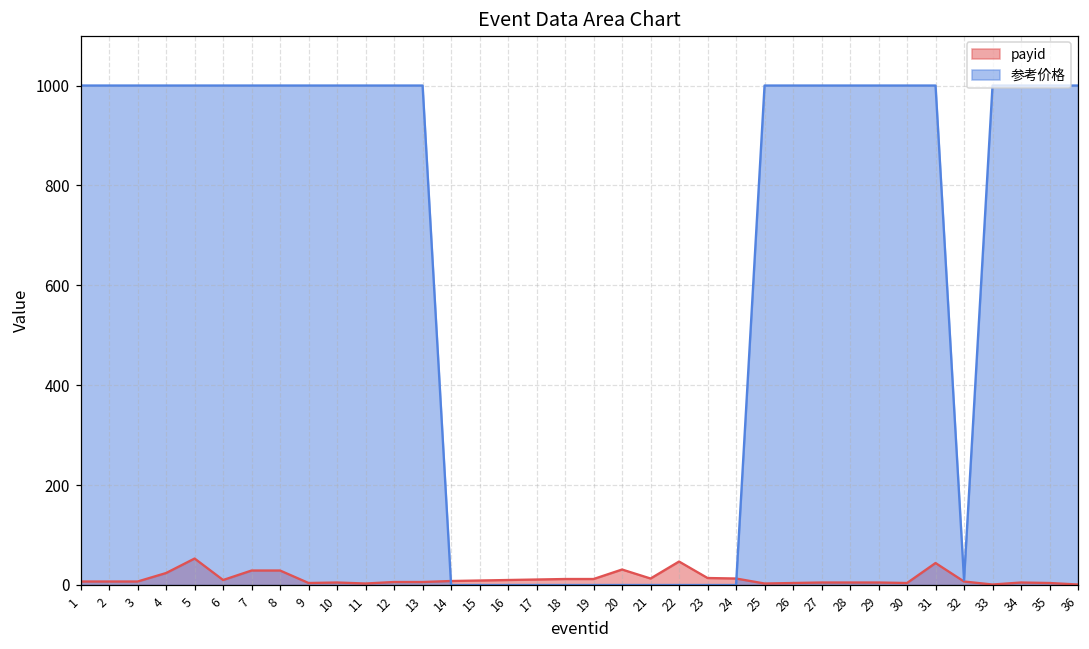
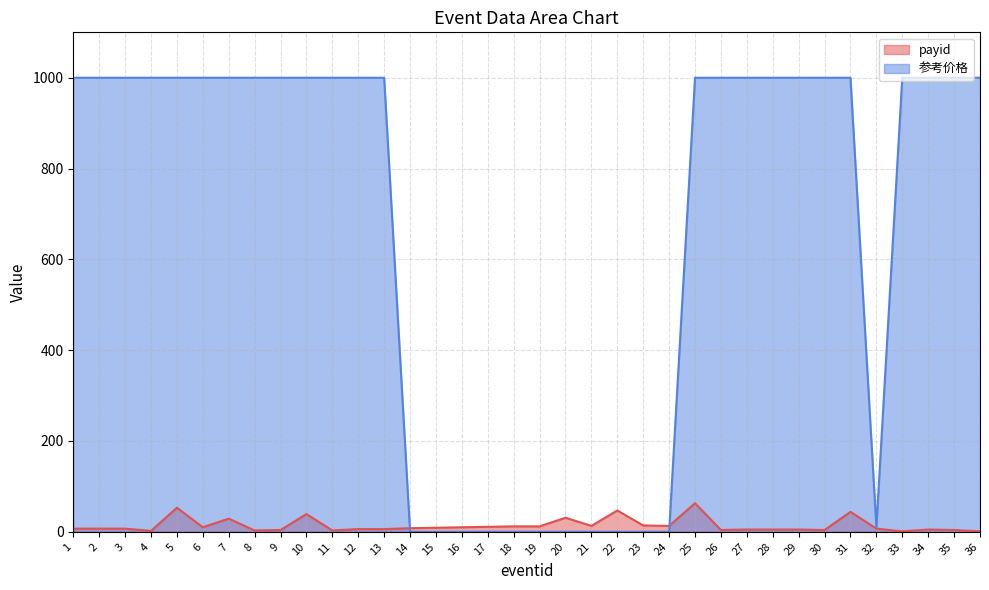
payid, 4: 20 -> 0
payid, 8: 30 -> 0
payid, 10: 10 -> 40
payid, 25: 0 -> 60
